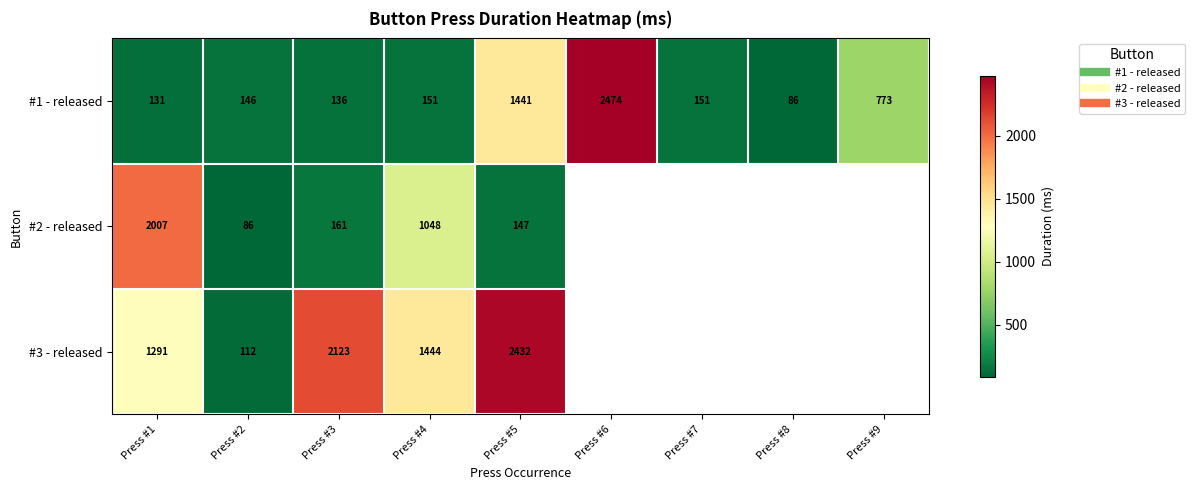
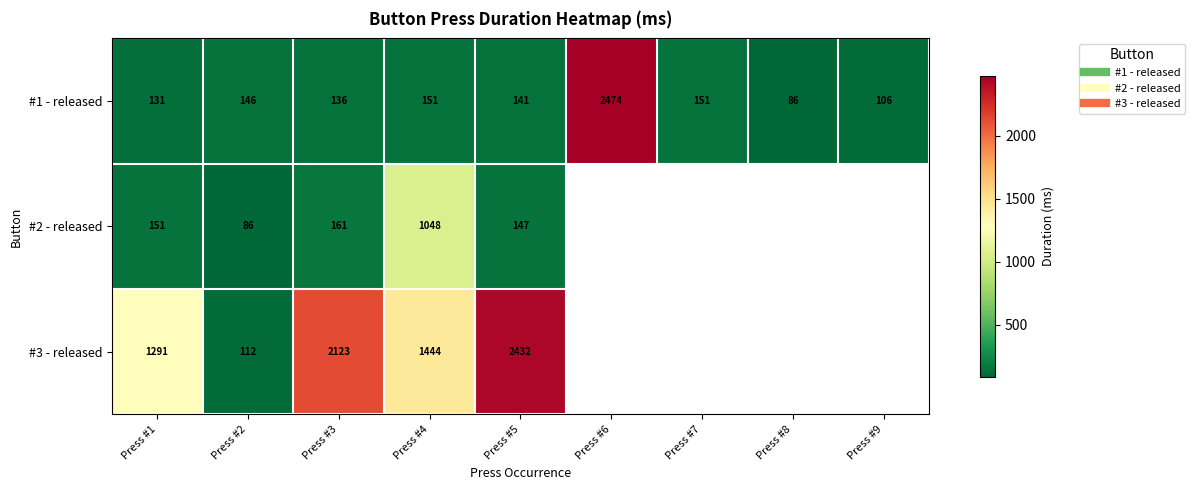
#1 - released, Press #5: 1441 -> 141
#1 - released, Press #9: 773 -> 106
#2 - released, Press #1: 2007 -> 151
